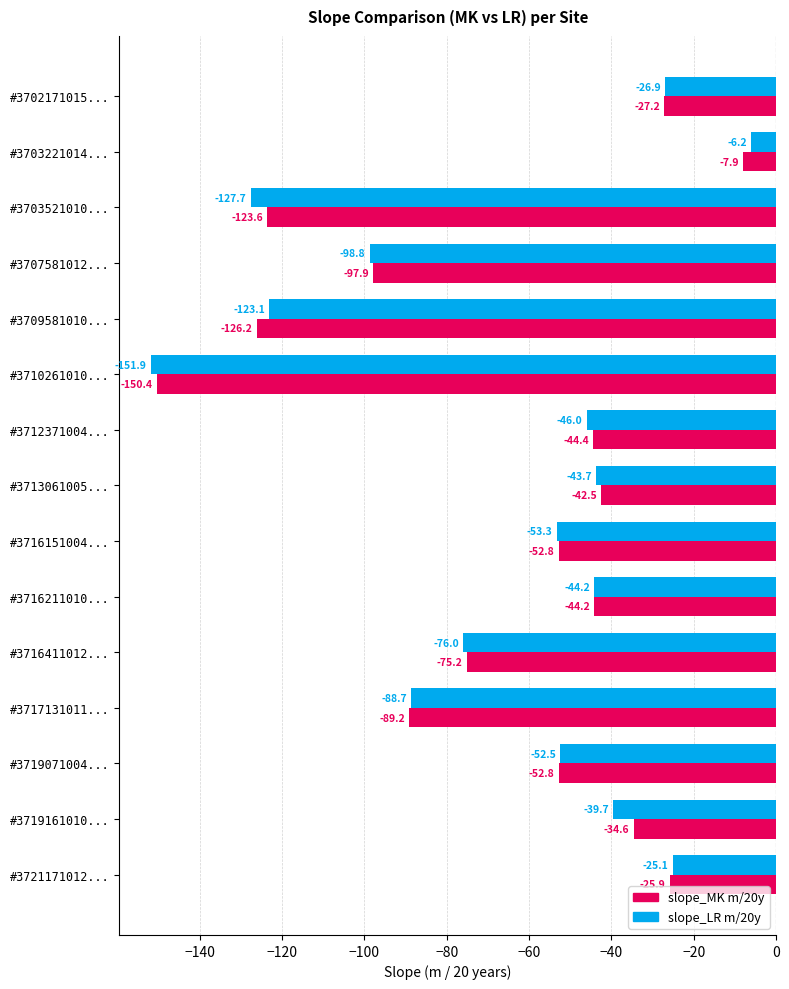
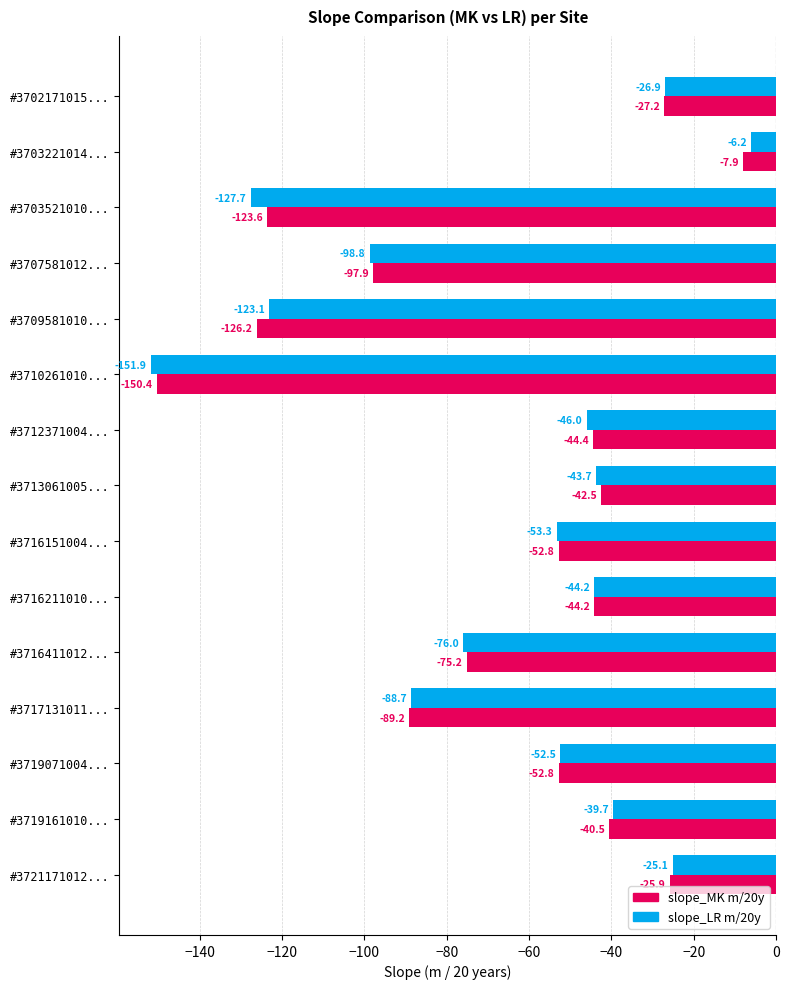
slope_MK m/20y, #3719161010...: -34.6 -> -40.5
